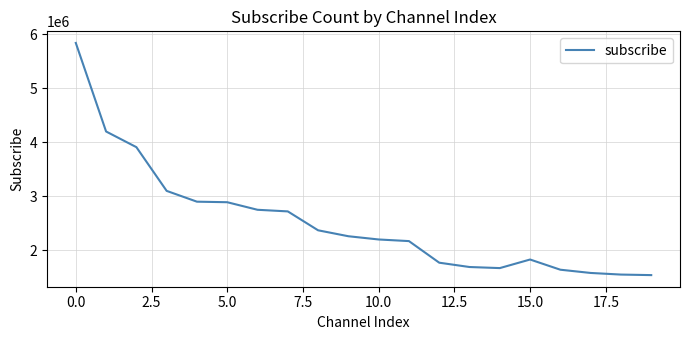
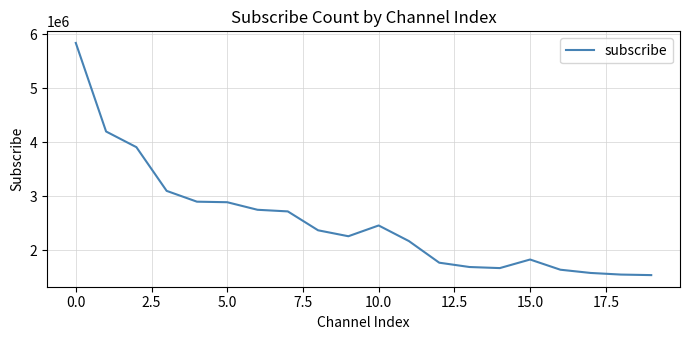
10.0: 2200000 -> 2500000
